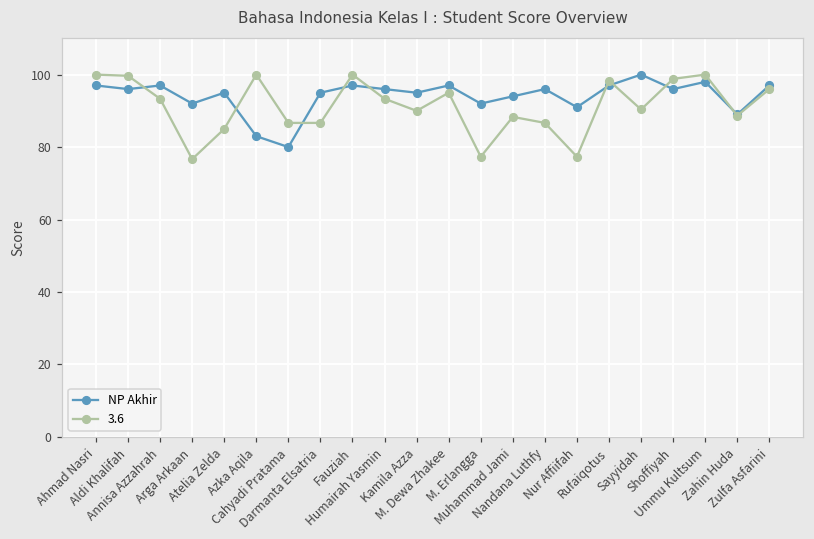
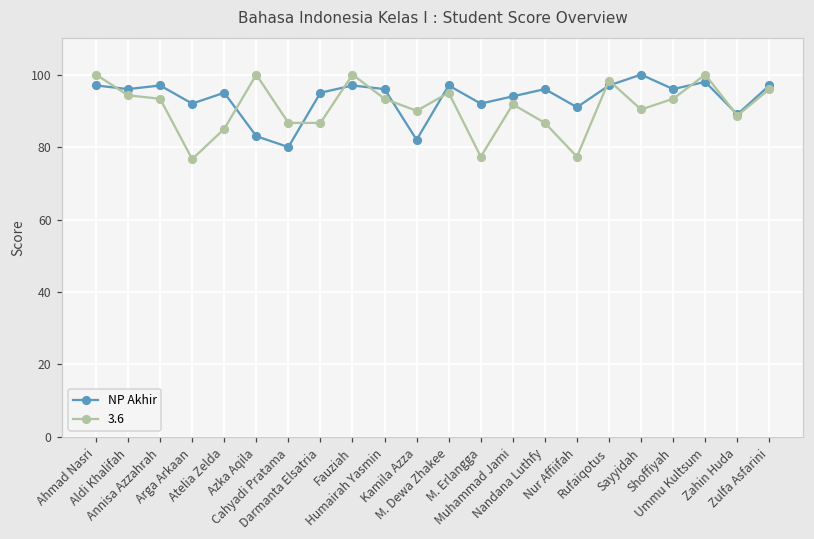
3.6, Aldi Khalifah: 100 -> 94
NP Akhir, Kamila Azza: 95 -> 82
3.6, Muhammad Jami: 88 -> 92
3.6, Shoffiyah: 99 -> 93
